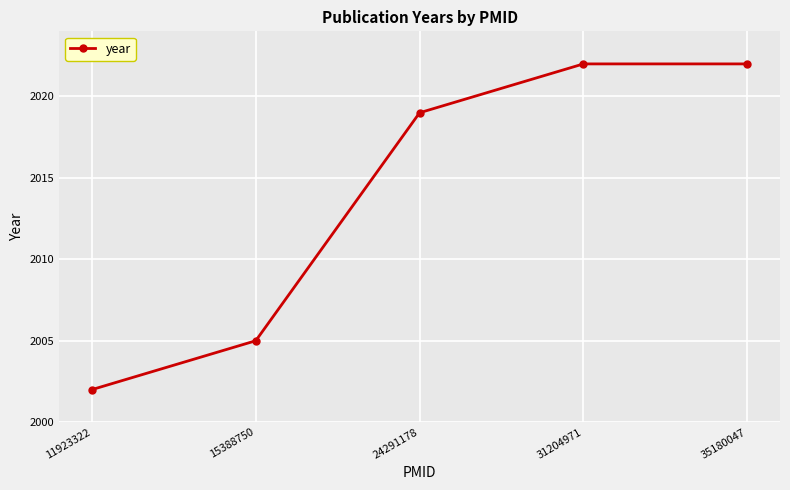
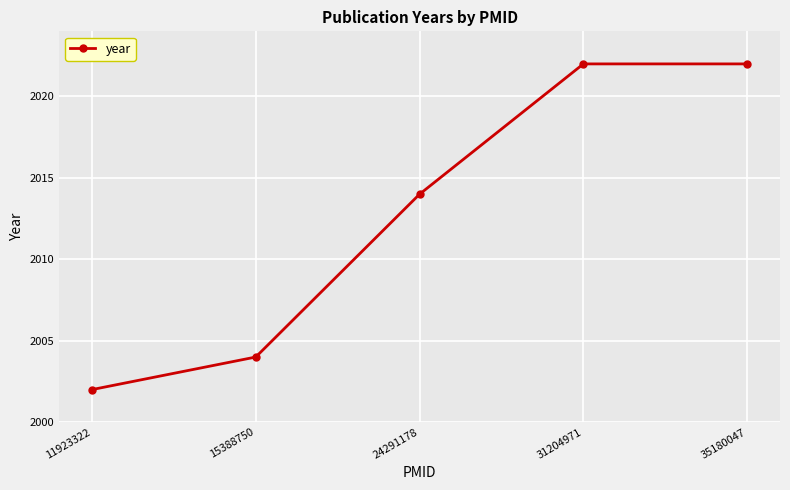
15388750: 2005 -> 2004
24291178: 2019 -> 2014
